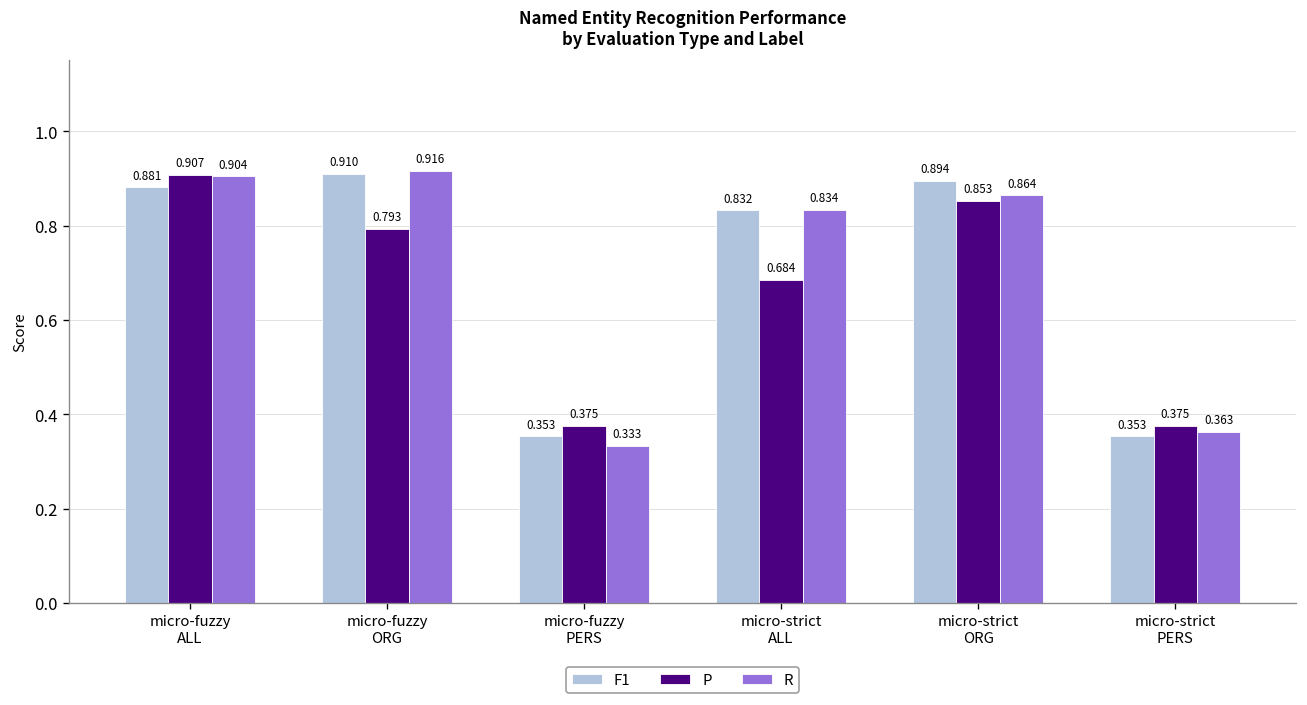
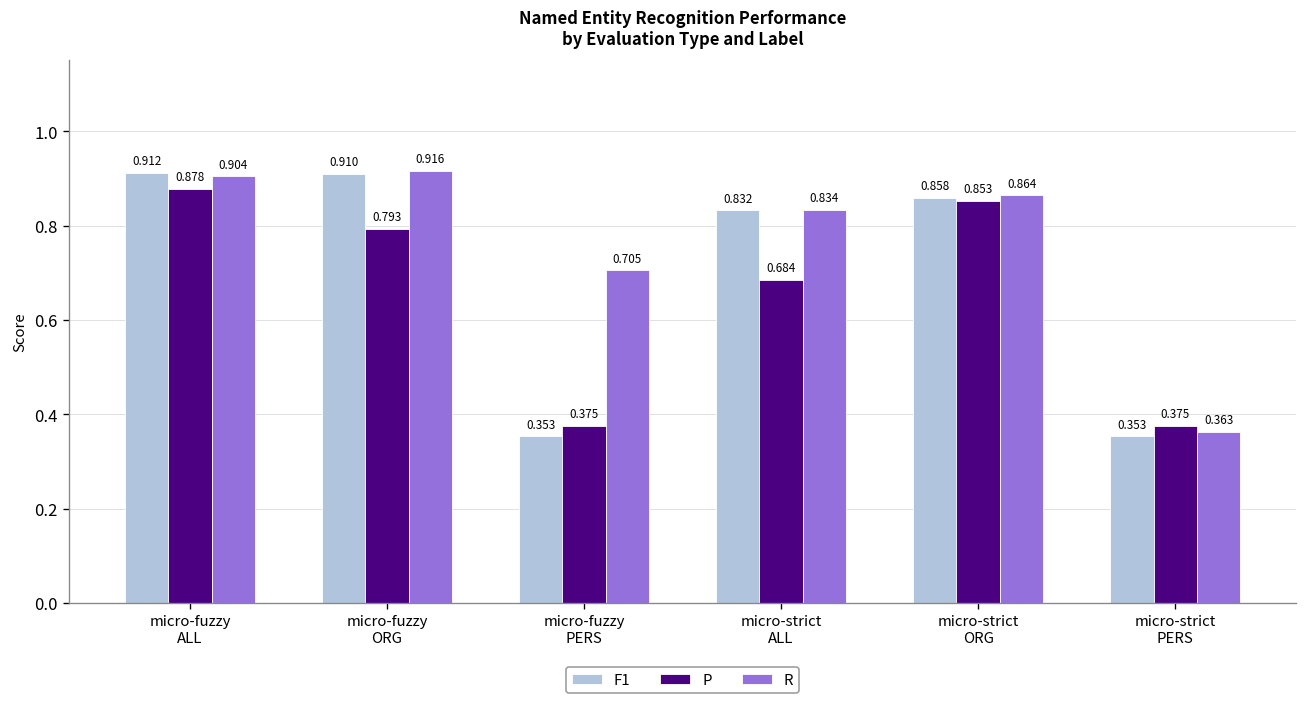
F1, micro-fuzzy ALL: 0.881 -> 0.912
P, micro-fuzzy ALL: 0.907 -> 0.878
R, micro-fuzzy PERS: 0.333 -> 0.705
F1, micro-strict ORG: 0.894 -> 0.858
